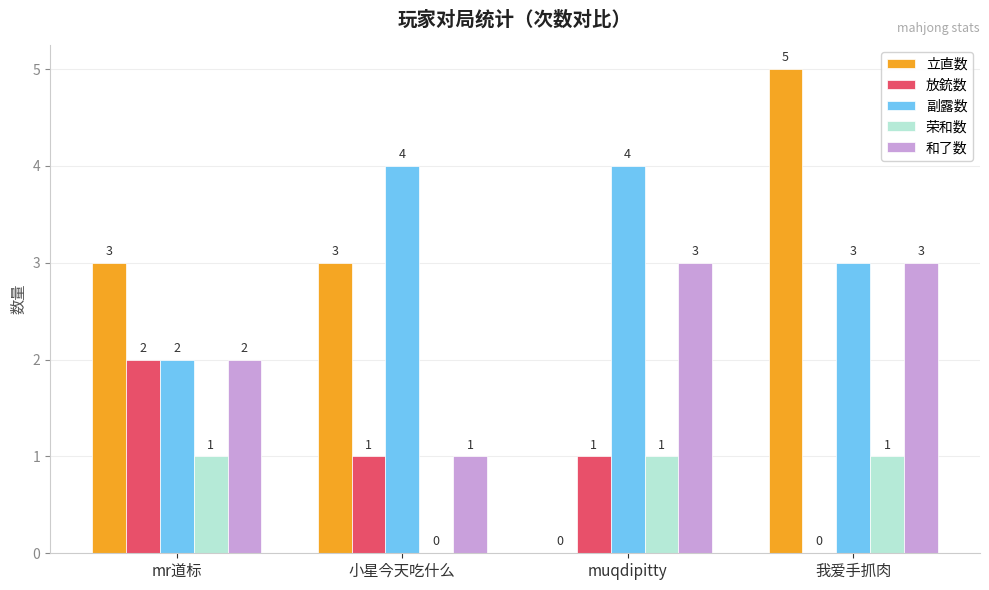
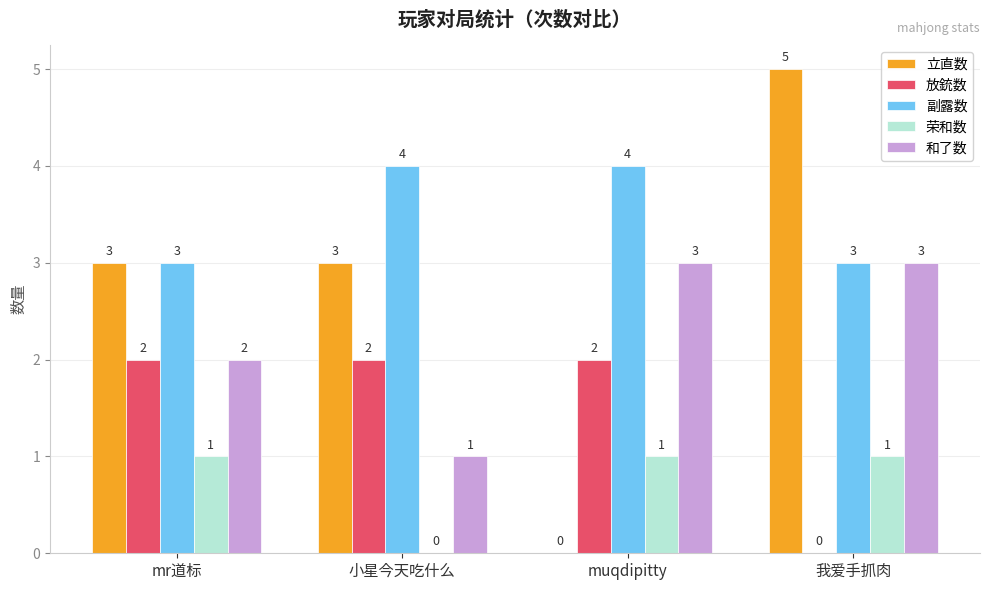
副露数, mr道标: 2 -> 3
放銃数, 小星今天吃什么: 1 -> 2
放銃数, muqdipitty: 1 -> 2
